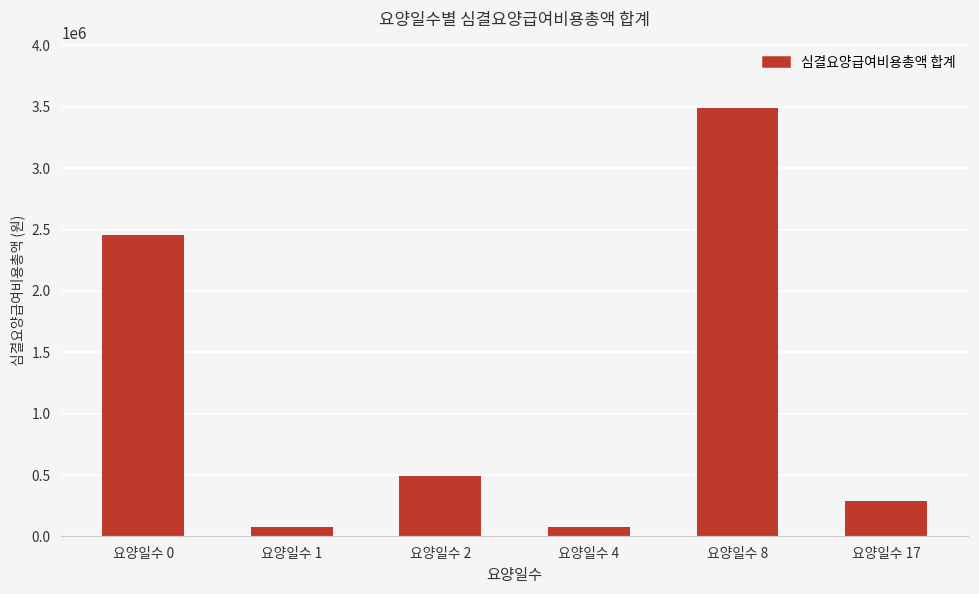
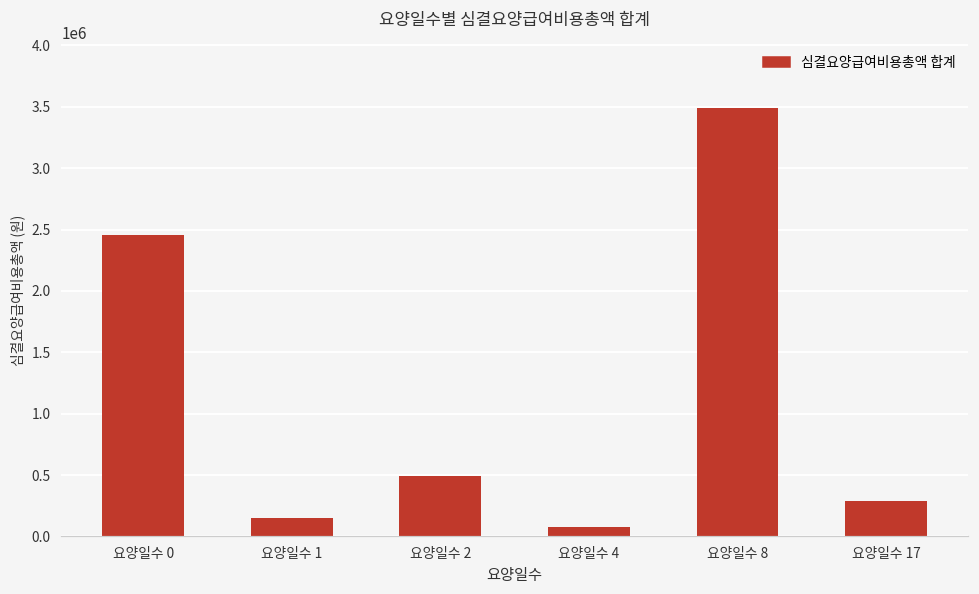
요양일수 1: 80000 -> 150000
